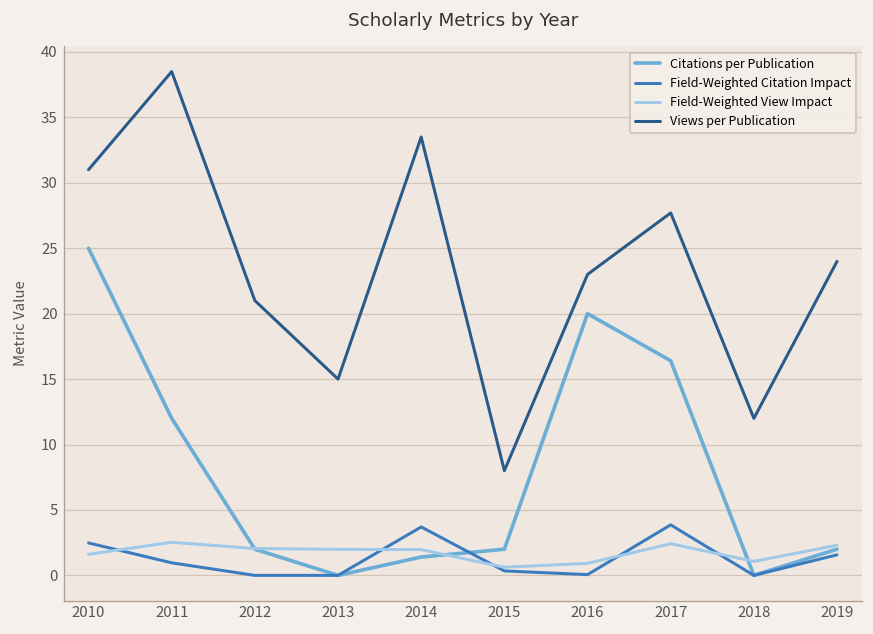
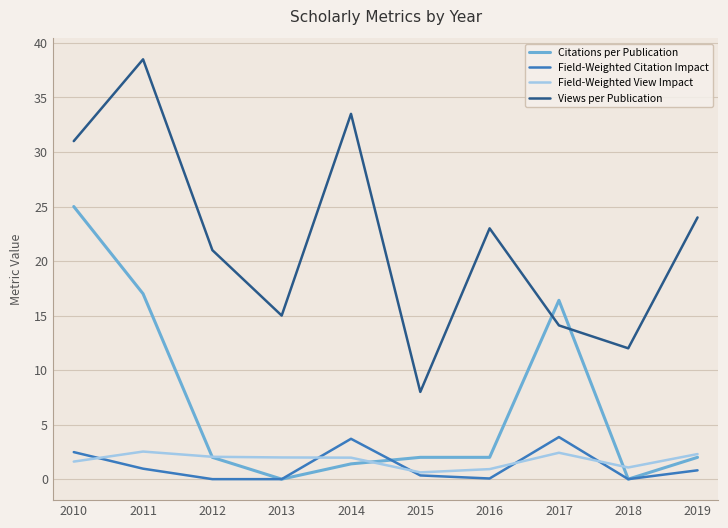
Citations per Publication, 2011: 12 -> 17
Citations per Publication, 2016: 20 -> 2
Views per Publication, 2017: 27.7 -> 14.1
Field-Weighted Citation Impact, 2019: 1.6 -> 0.8
